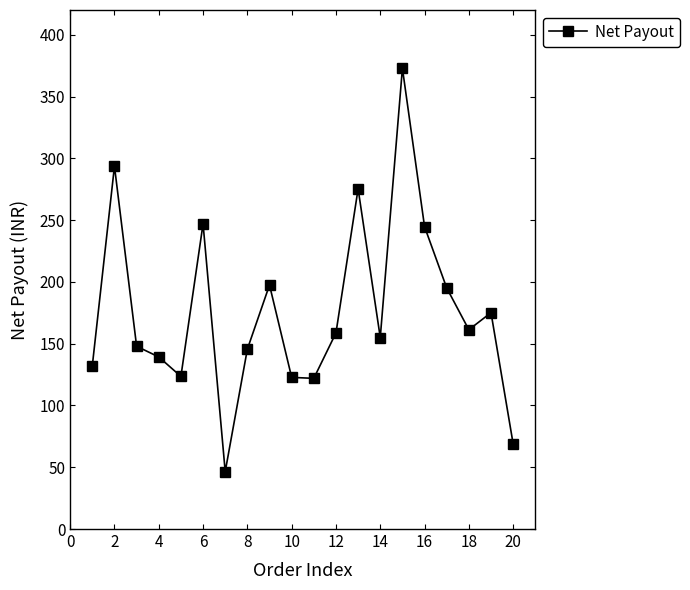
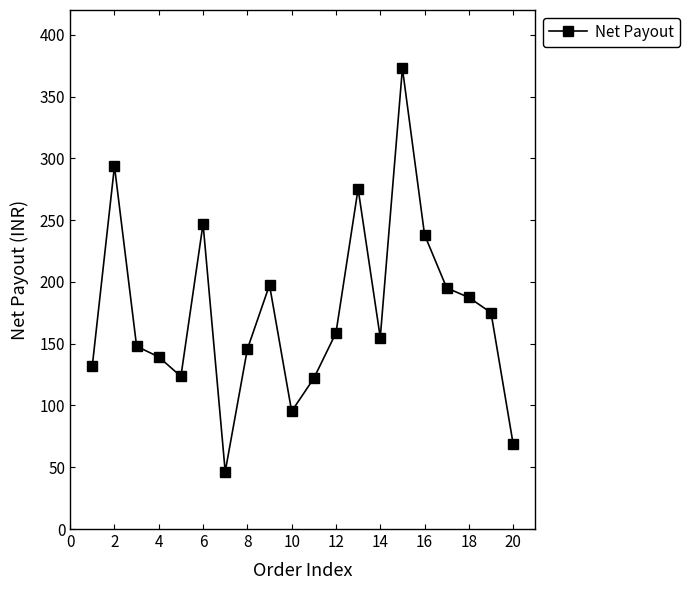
10: 123 -> 95
16: 245 -> 238
18: 161 -> 187
